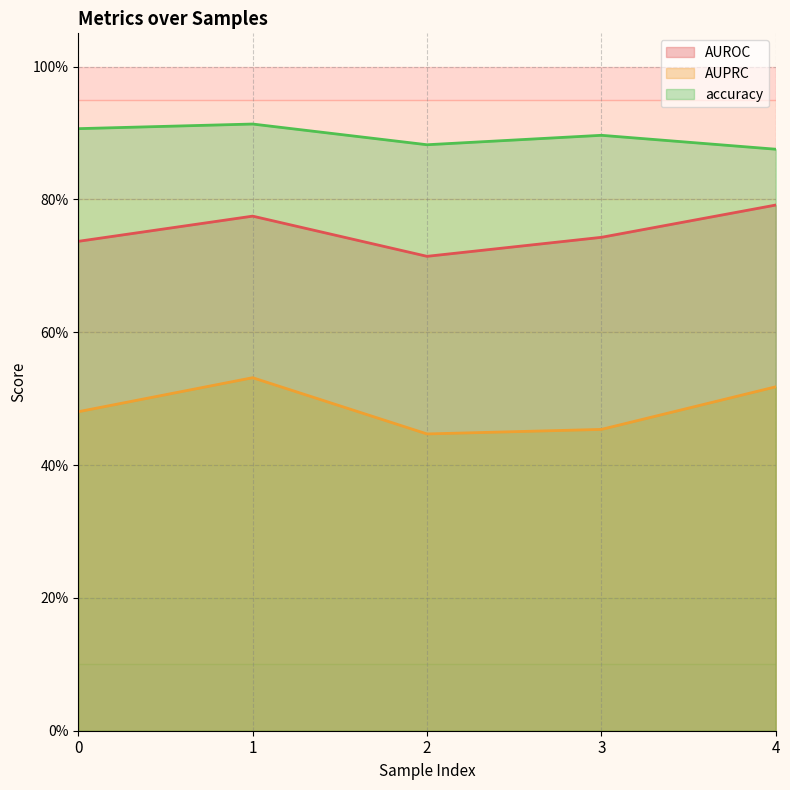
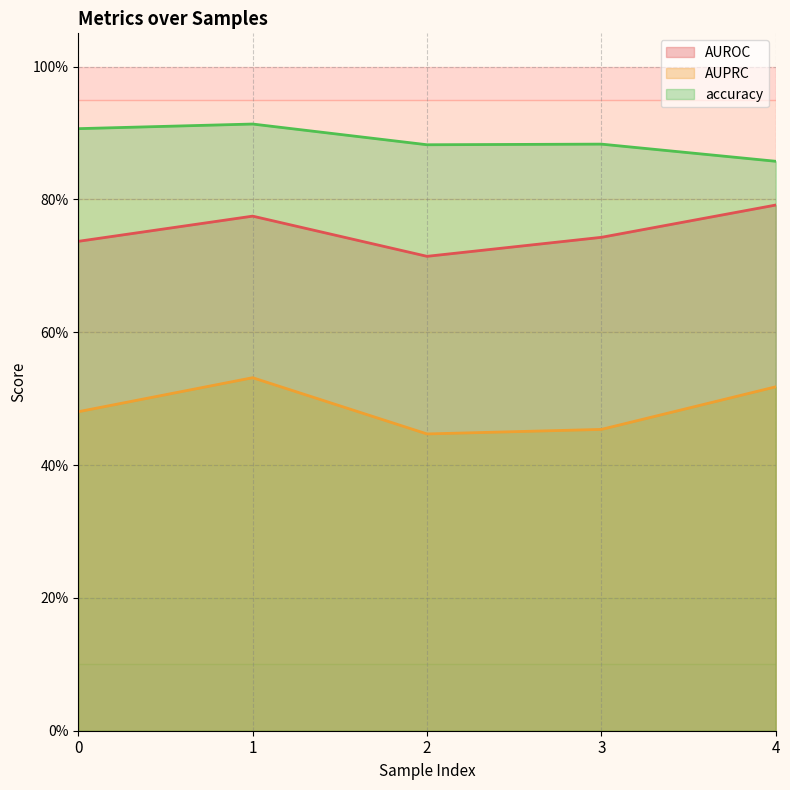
accuracy, 3: 90% -> 88%
accuracy, 4: 88% -> 86%
